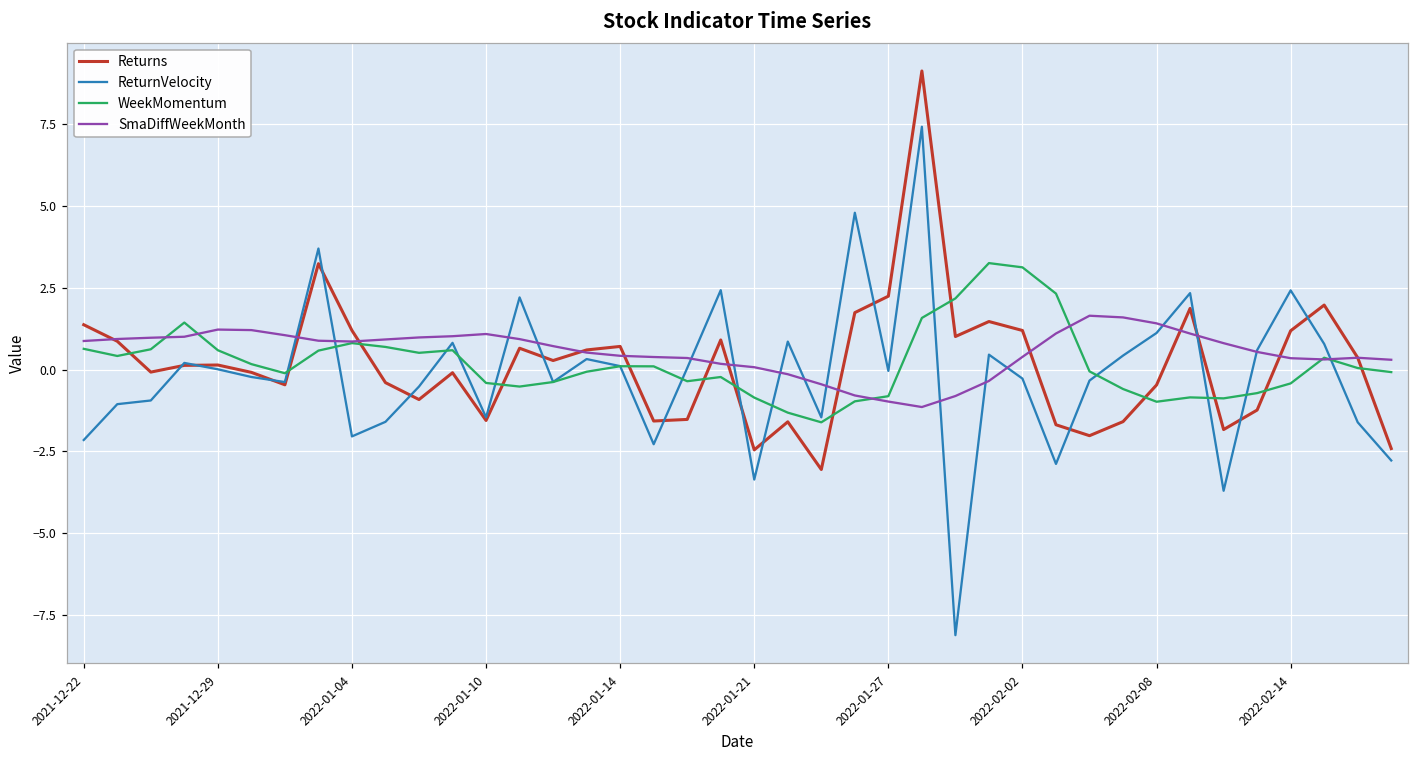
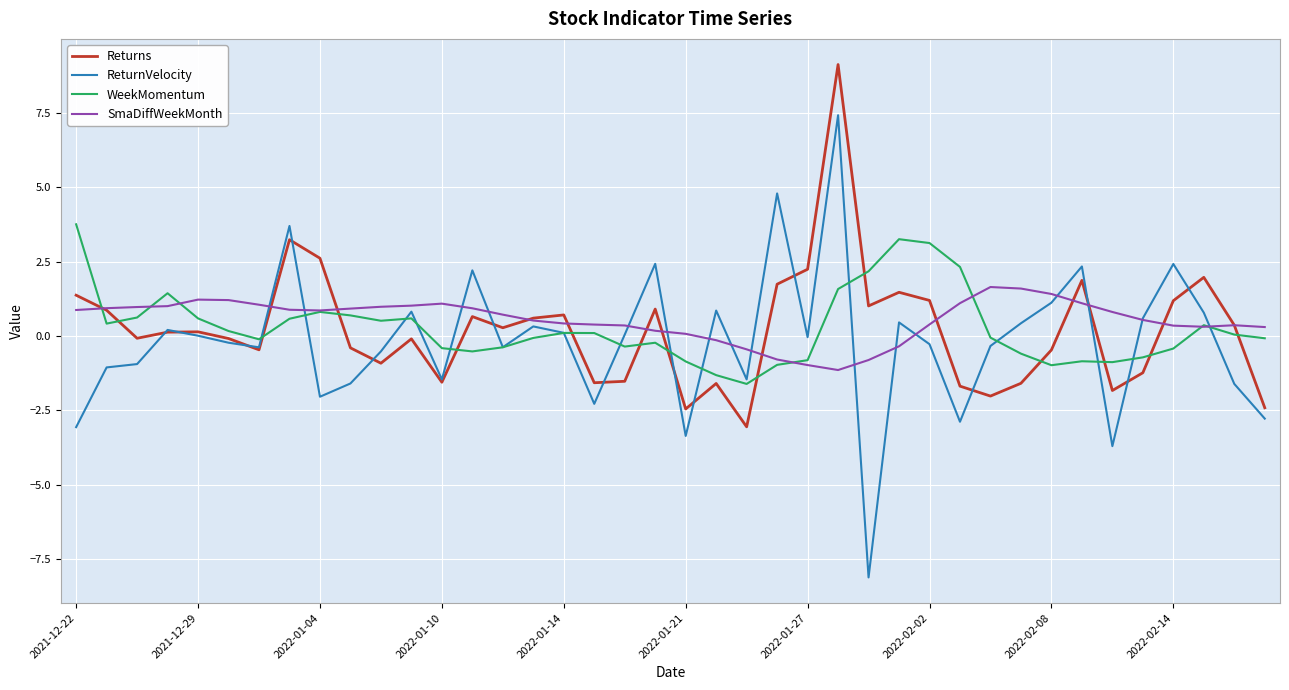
ReturnVelocity, 2021-12-22: -2.1 -> -3.1
WeekMomentum, 2021-12-22: 0.6 -> 3.8
Returns, 2022-01-04: 1.2 -> 2.6
